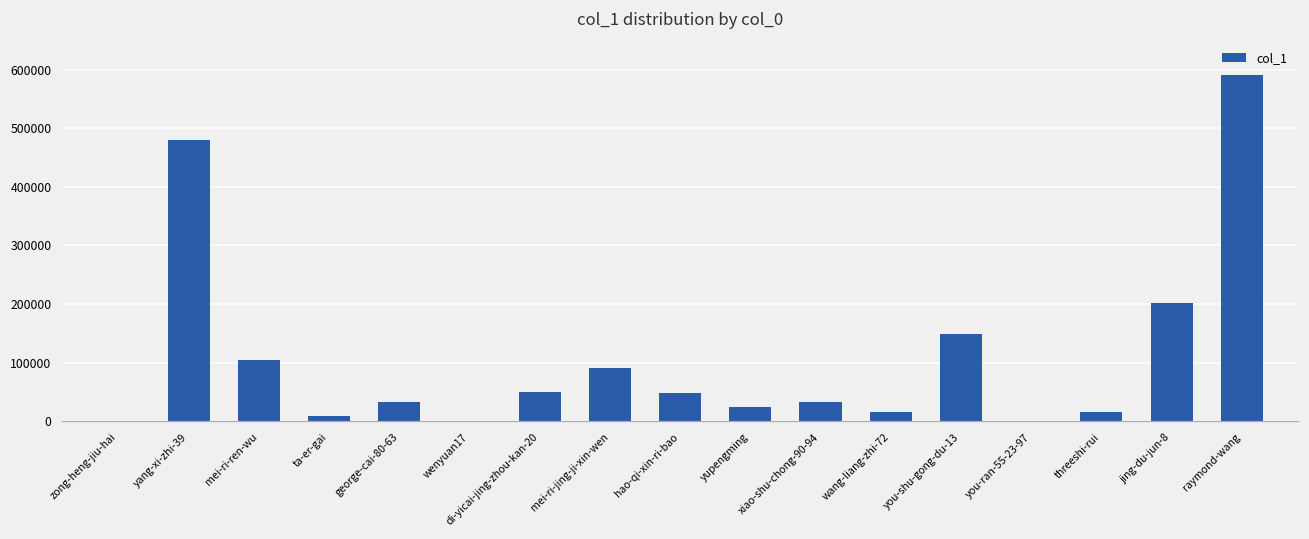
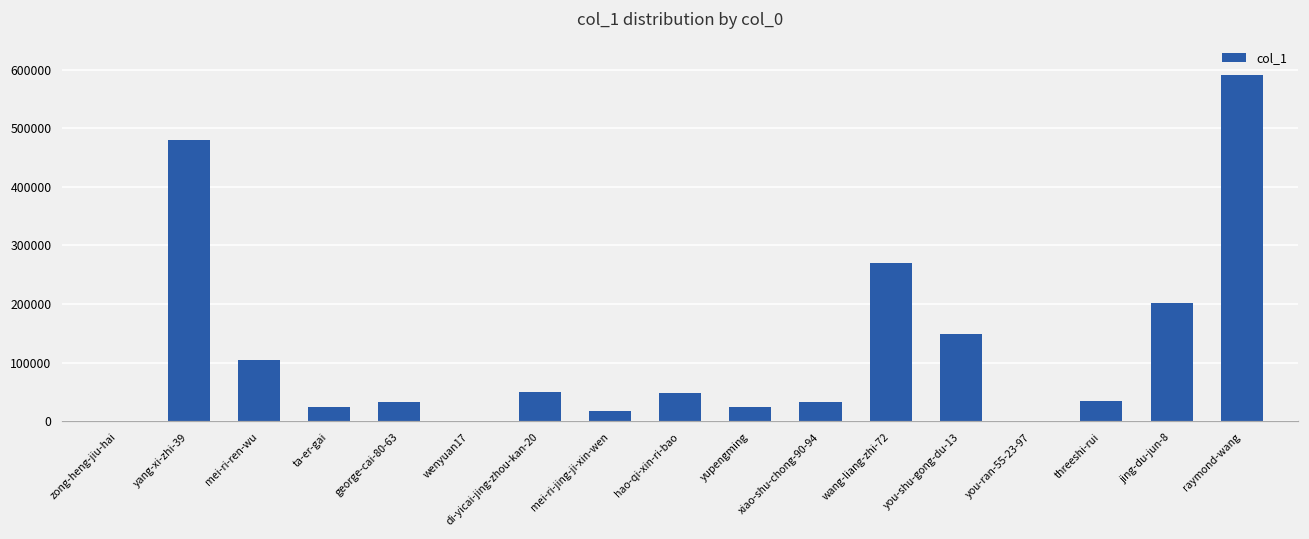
ta-er-gai: 10000 -> 20000
mei-ri-jing-ji-xin-wen: 90000 -> 20000
wang-liang-zhi-72: 20000 -> 270000
threeshi-rui: 20000 -> 30000
